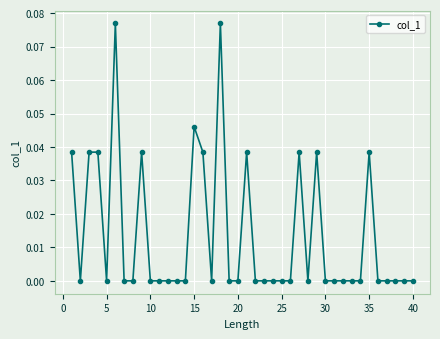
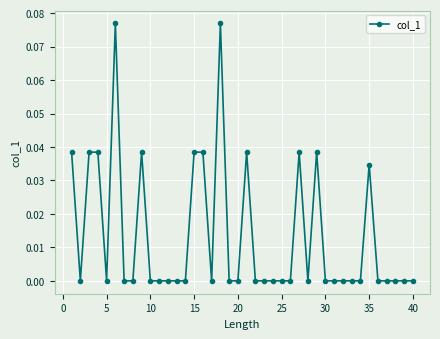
15: 0.046 -> 0.038
35: 0.038 -> 0.035
